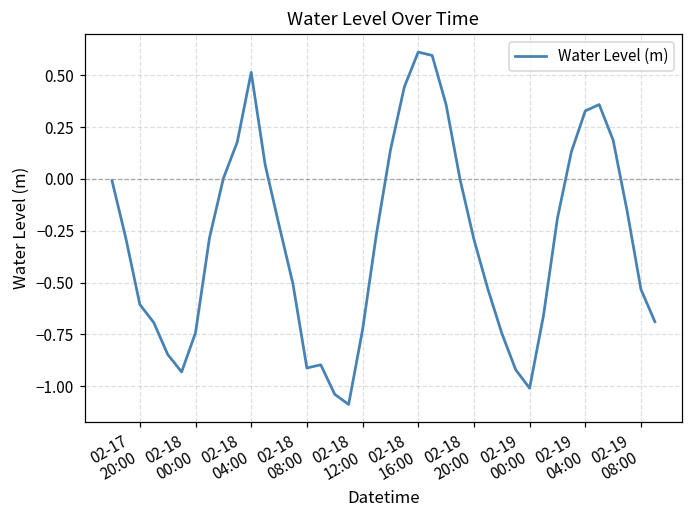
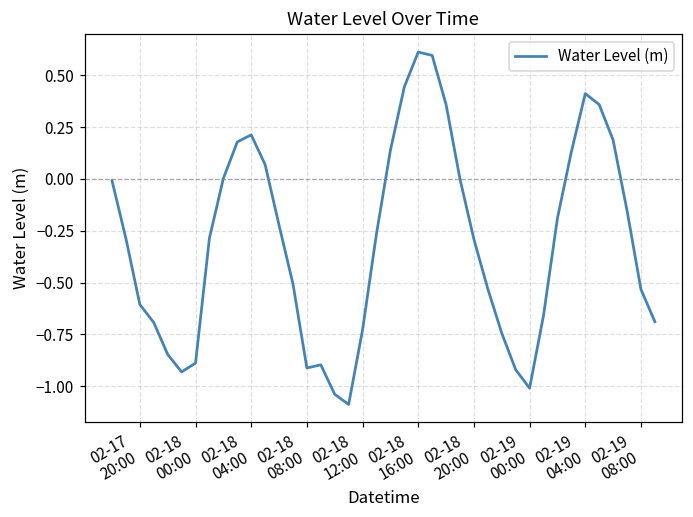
02-18 00:00: -0.74 -> -0.89
02-18 04:00: 0.51 -> 0.21
02-19 04:00: 0.33 -> 0.41
